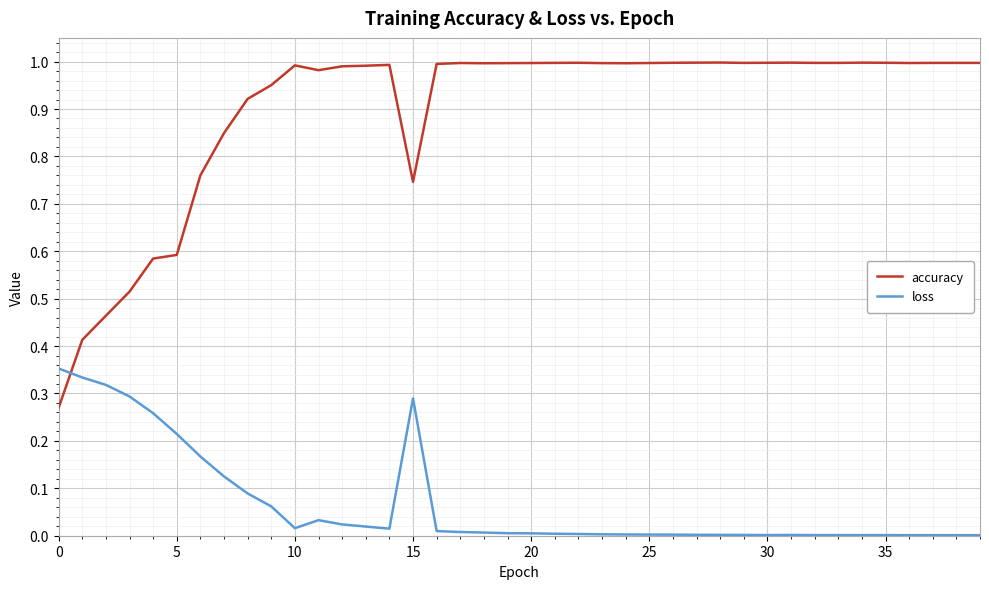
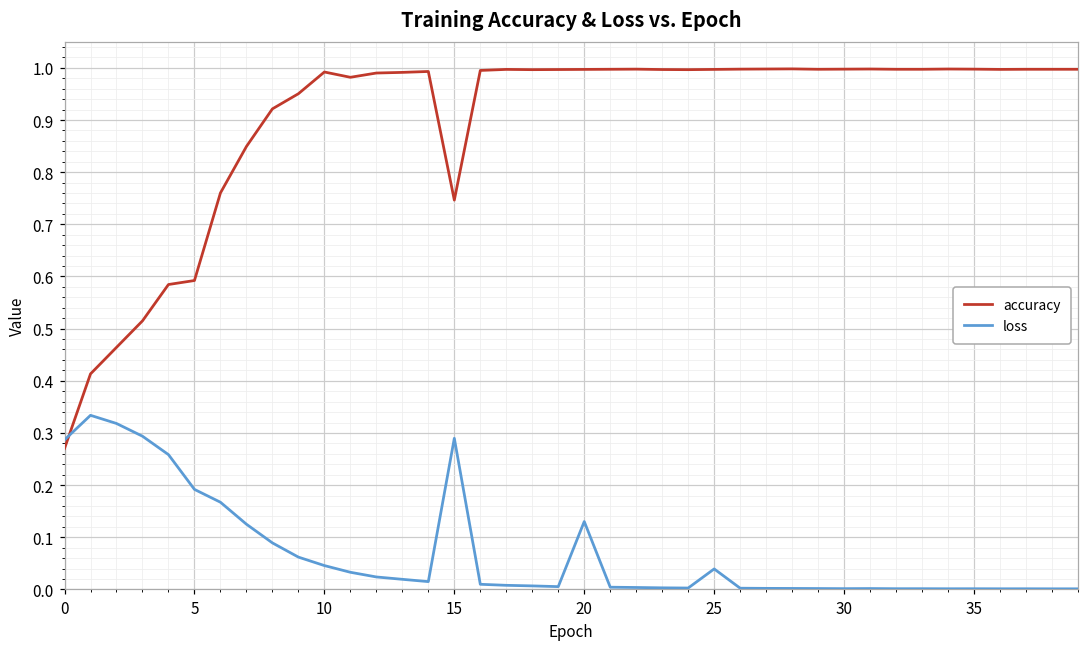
loss, 0: 0.35 -> 0.29
loss, 5: 0.21 -> 0.19
loss, 10: 0.02 -> 0.05
loss, 20: 0.01 -> 0.13
loss, 25: 0.00 -> 0.04
